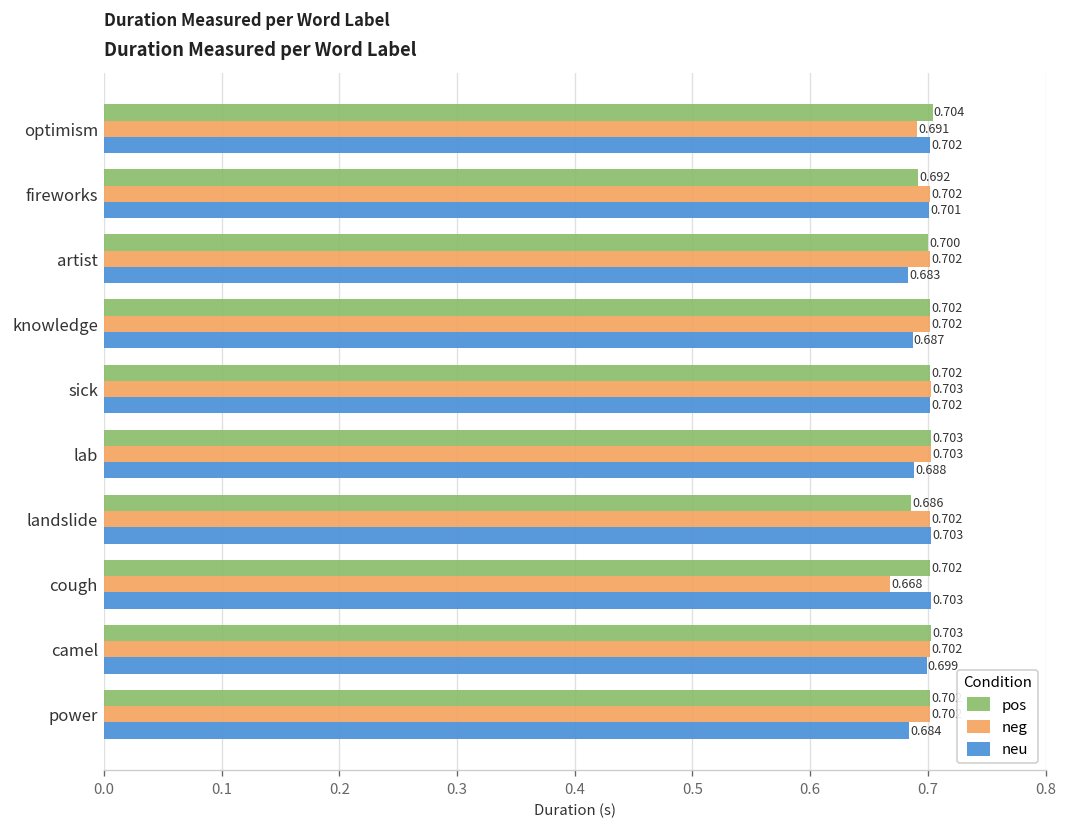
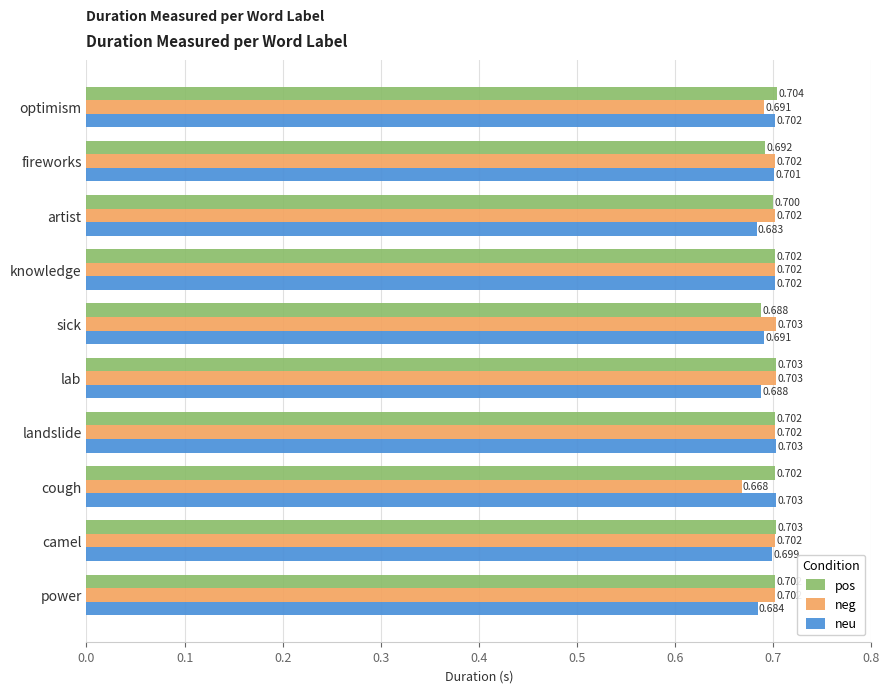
neu, knowledge: 0.687 -> 0.702
pos, sick: 0.702 -> 0.688
neu, sick: 0.702 -> 0.691
pos, landslide: 0.686 -> 0.702
